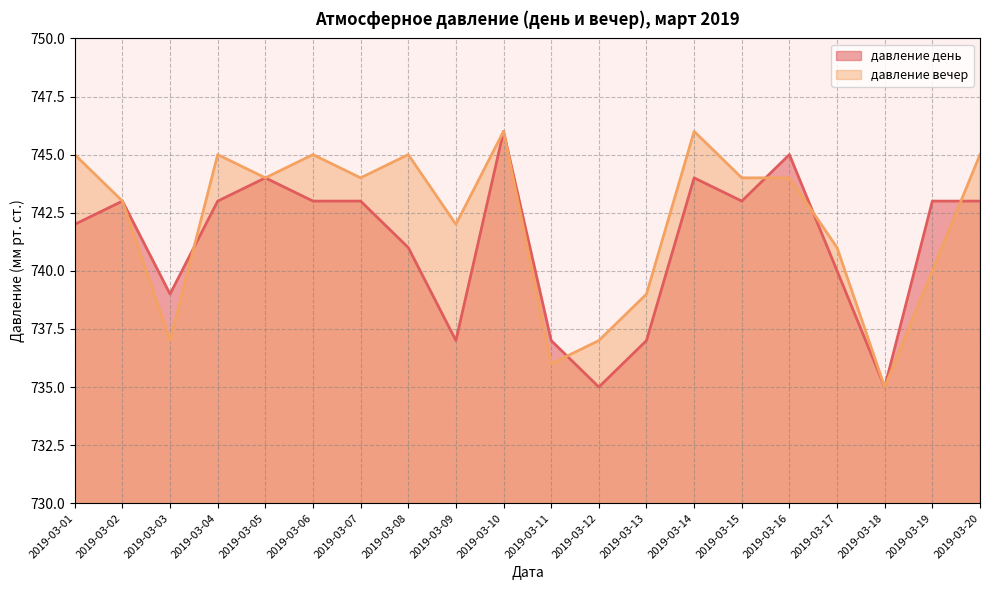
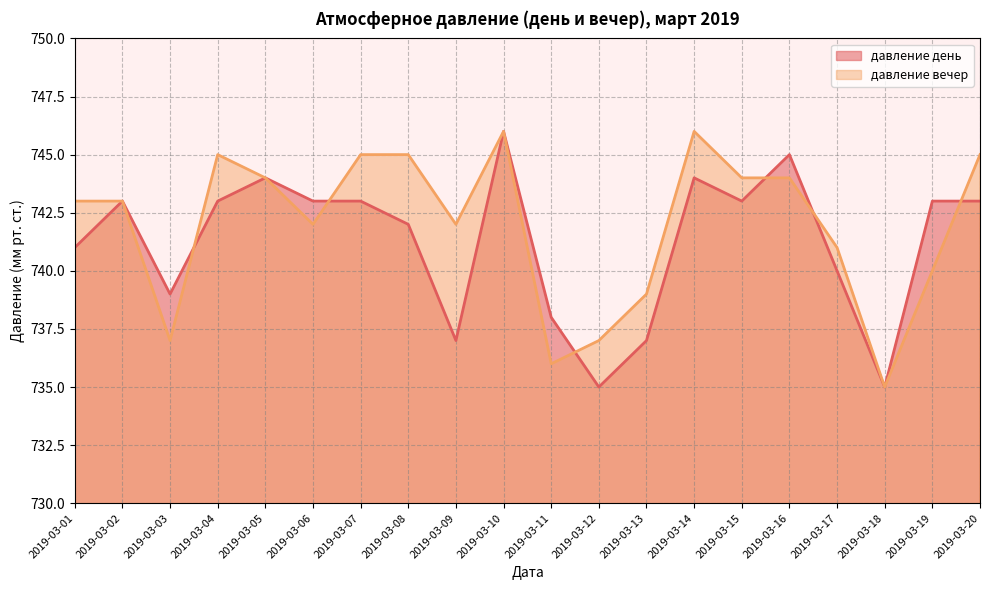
давление день, 2019-03-01: 742 -> 741
давление вечер, 2019-03-01: 745 -> 743
давление вечер, 2019-03-06: 745 -> 742
давление вечер, 2019-03-07: 744 -> 745
давление день, 2019-03-08: 741 -> 742
давление день, 2019-03-11: 737 -> 738
